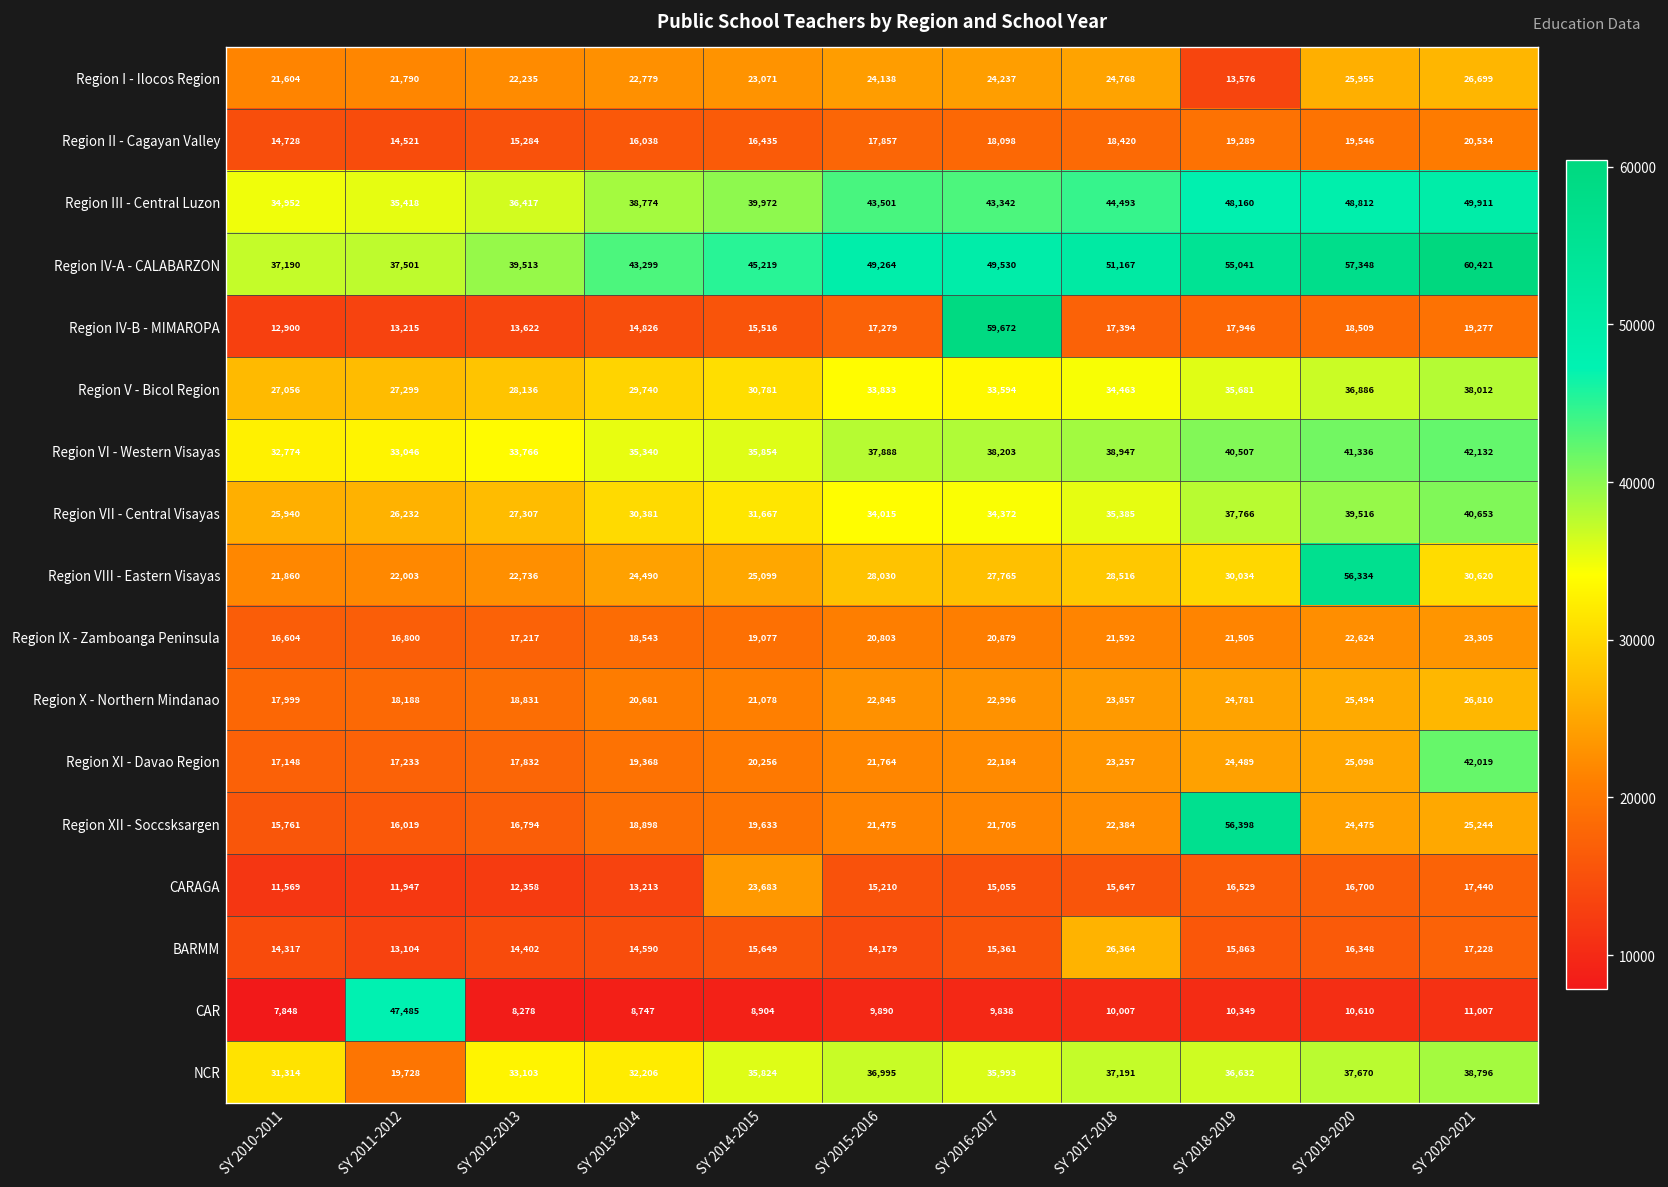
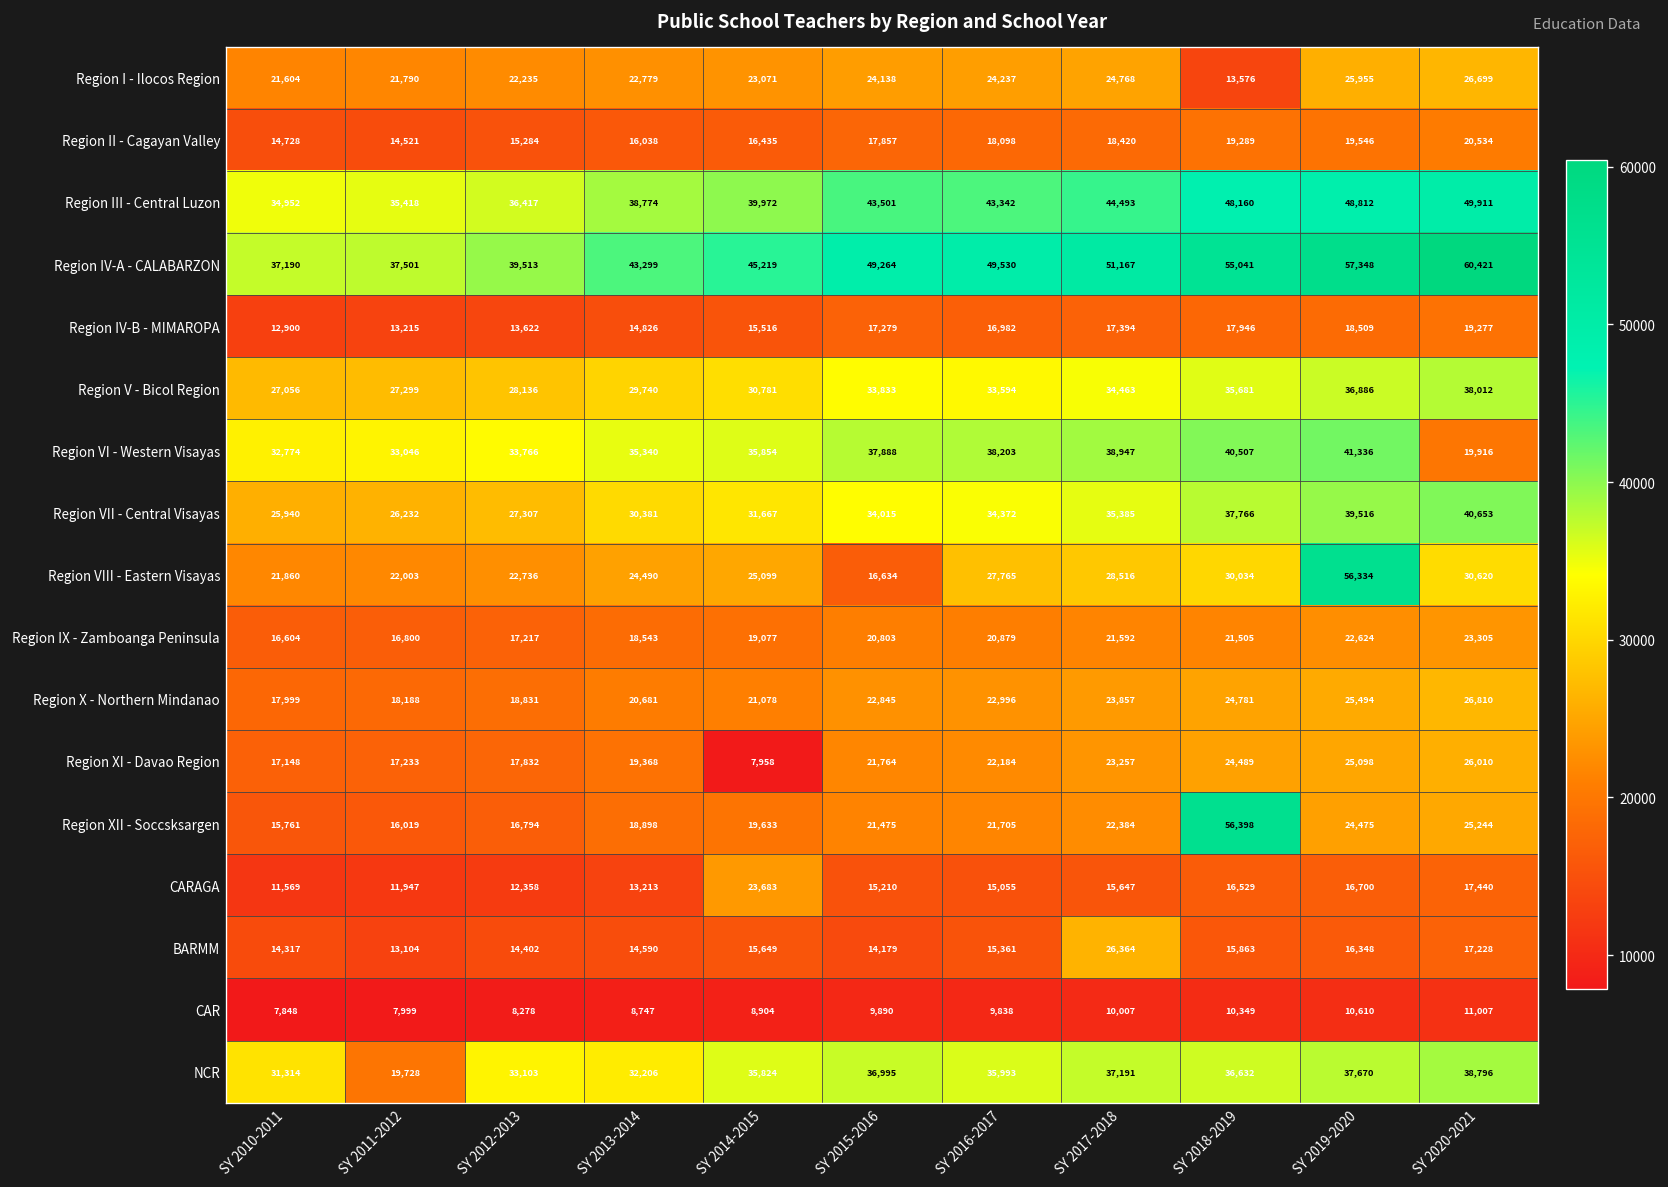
Region IV-B - MIMAROPA, SY 2016-2017: 59,672 -> 16,982
Region VI - Western Visayas, SY 2020-2021: 42,132 -> 19,916
Region VIII - Eastern Visayas, SY 2015-2016: 28,030 -> 16,634
Region XI - Davao Region, SY 2014-2015: 20,256 -> 7,958
Region XI - Davao Region, SY 2020-2021: 42,019 -> 26,010
CAR, SY 2011-2012: 47,485 -> 7,999
